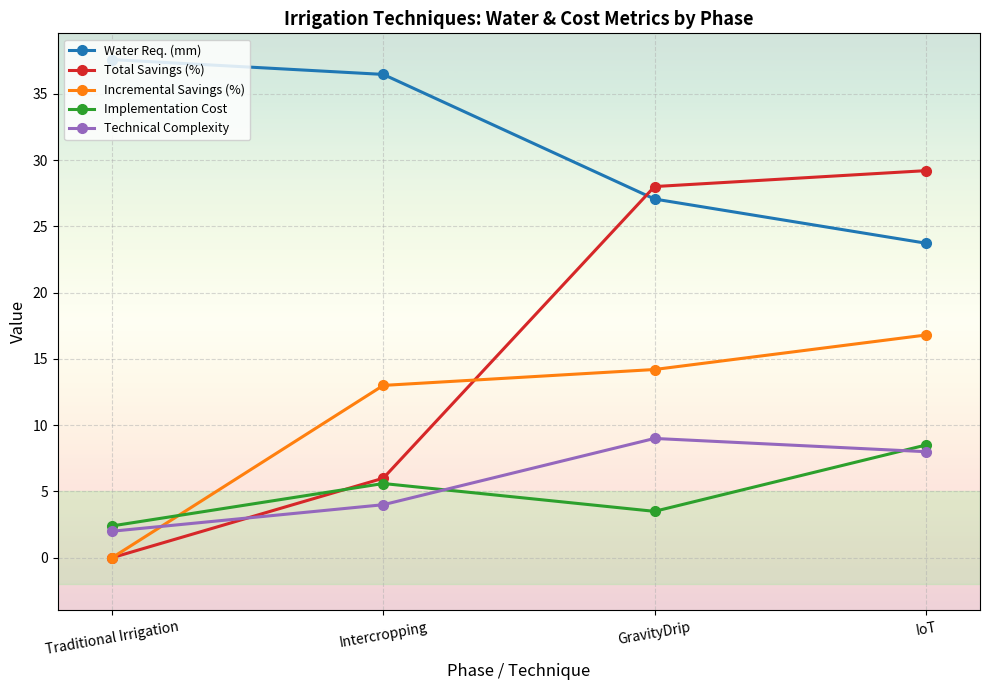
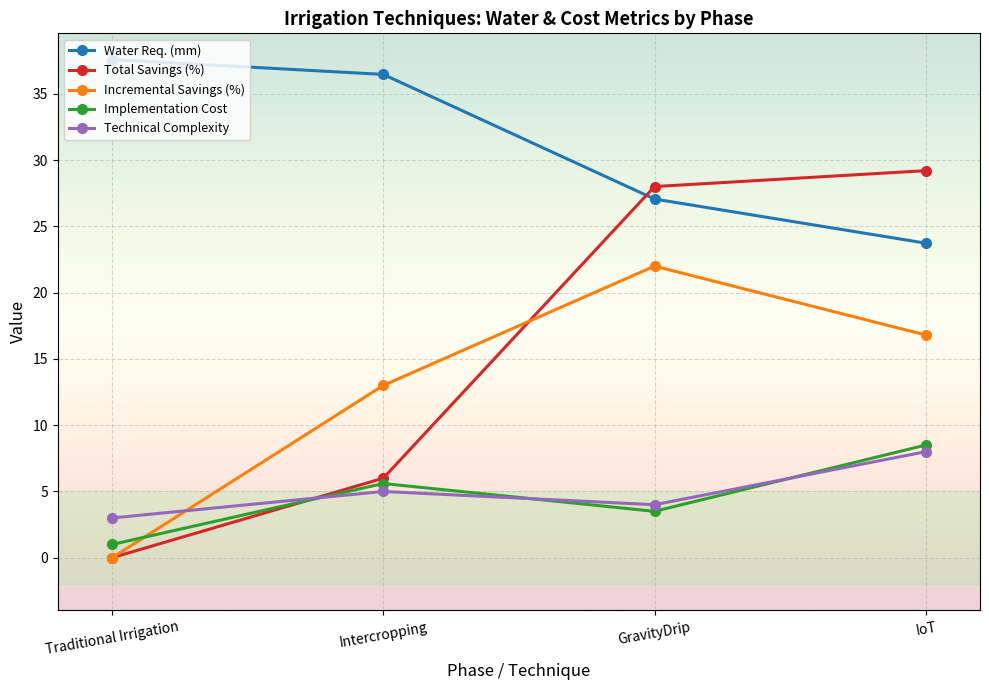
Implementation Cost, Traditional Irrigation: 2.4 -> 1.0
Technical Complexity, Traditional Irrigation: 2 -> 3
Technical Complexity, Intercropping: 4 -> 5
Incremental Savings (%), GravityDrip: 14.2 -> 22.0
Technical Complexity, GravityDrip: 9 -> 4
